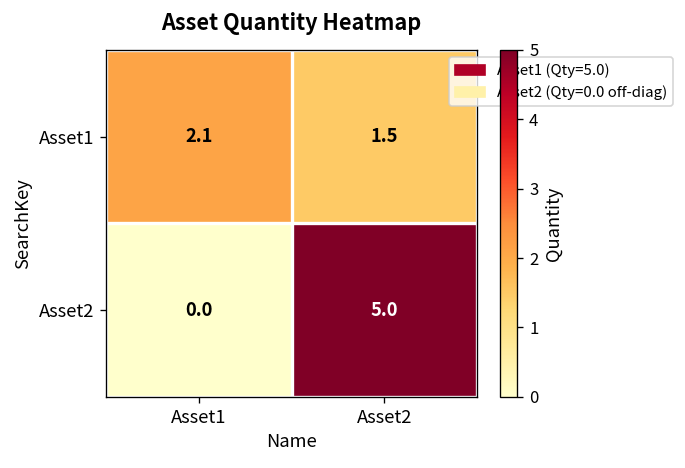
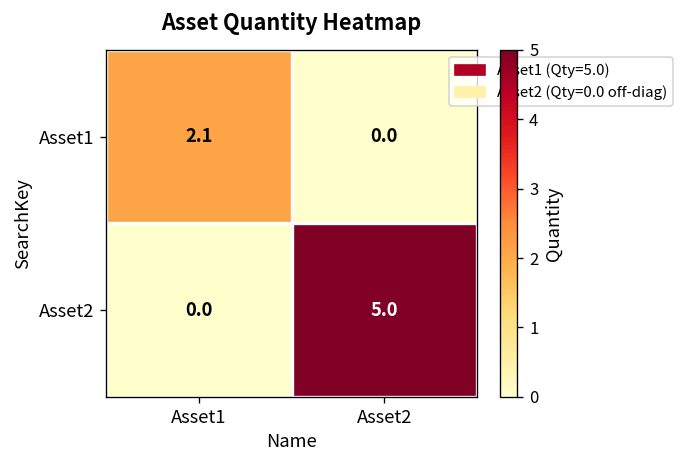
Asset1, Asset2: 1.5 -> 0.0
